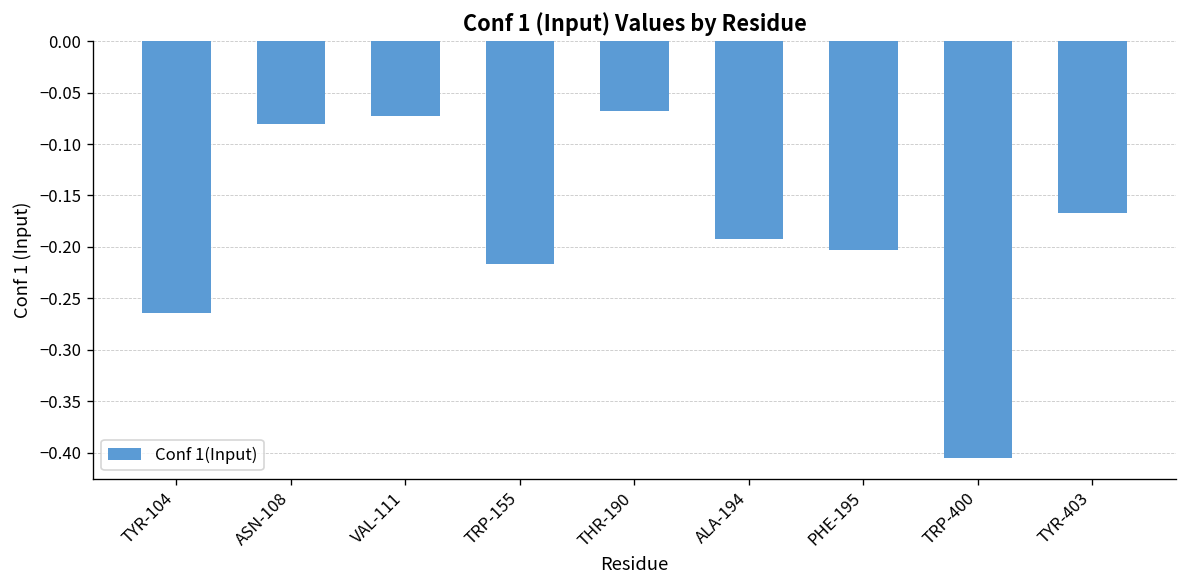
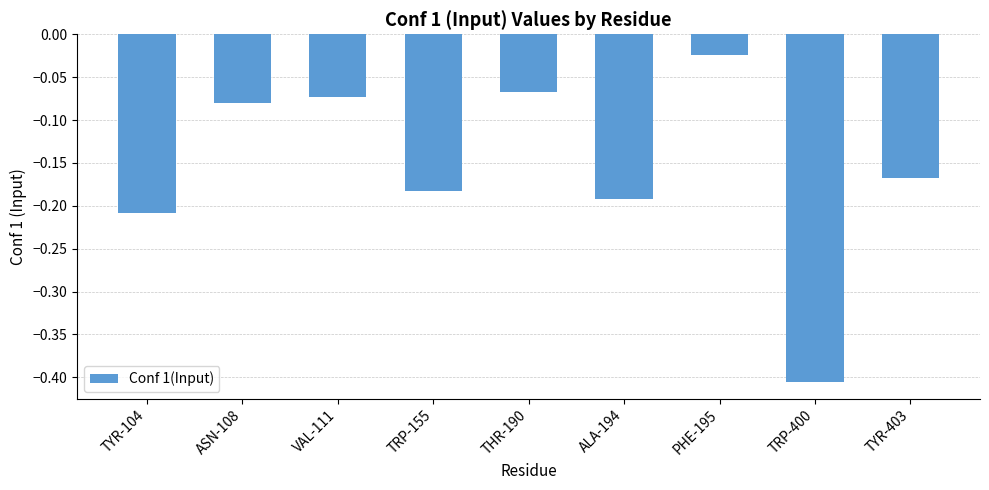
TYR-104: -0.26 -> -0.21
TRP-155: -0.22 -> -0.18
PHE-195: -0.20 -> -0.02
